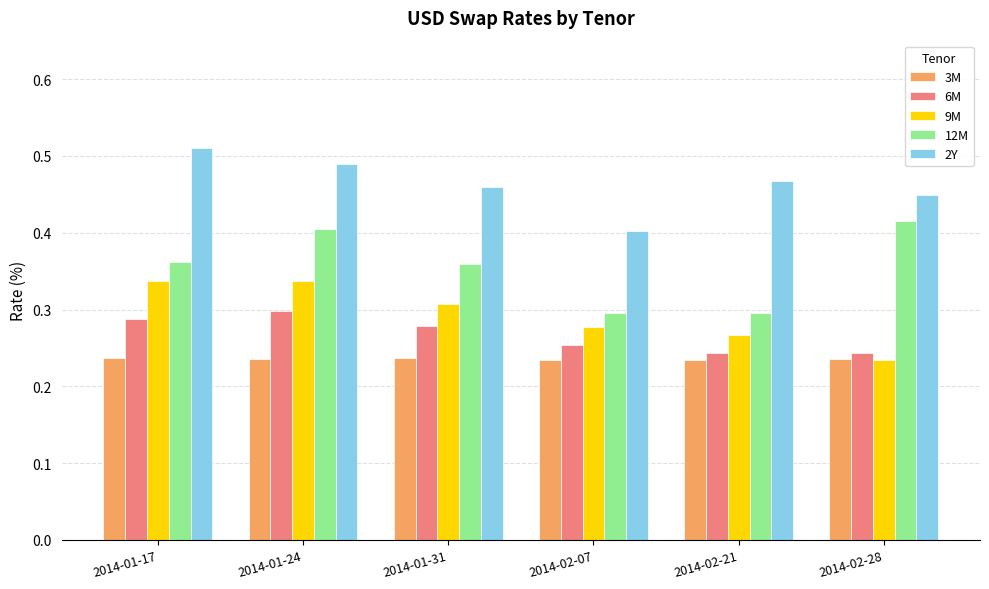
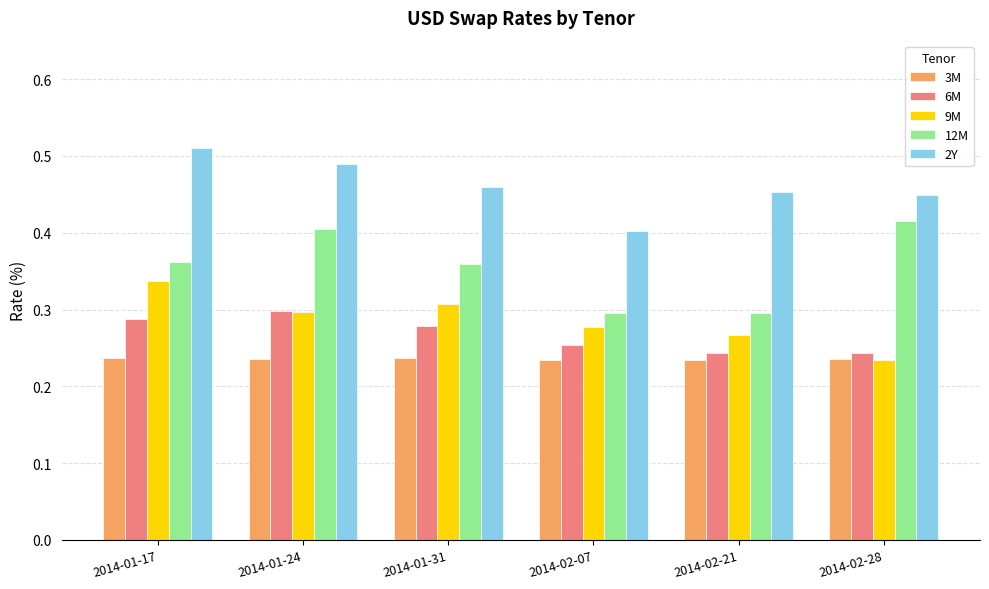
9M, 2014-01-24: 0.34 -> 0.30
2Y, 2014-02-21: 0.47 -> 0.45
